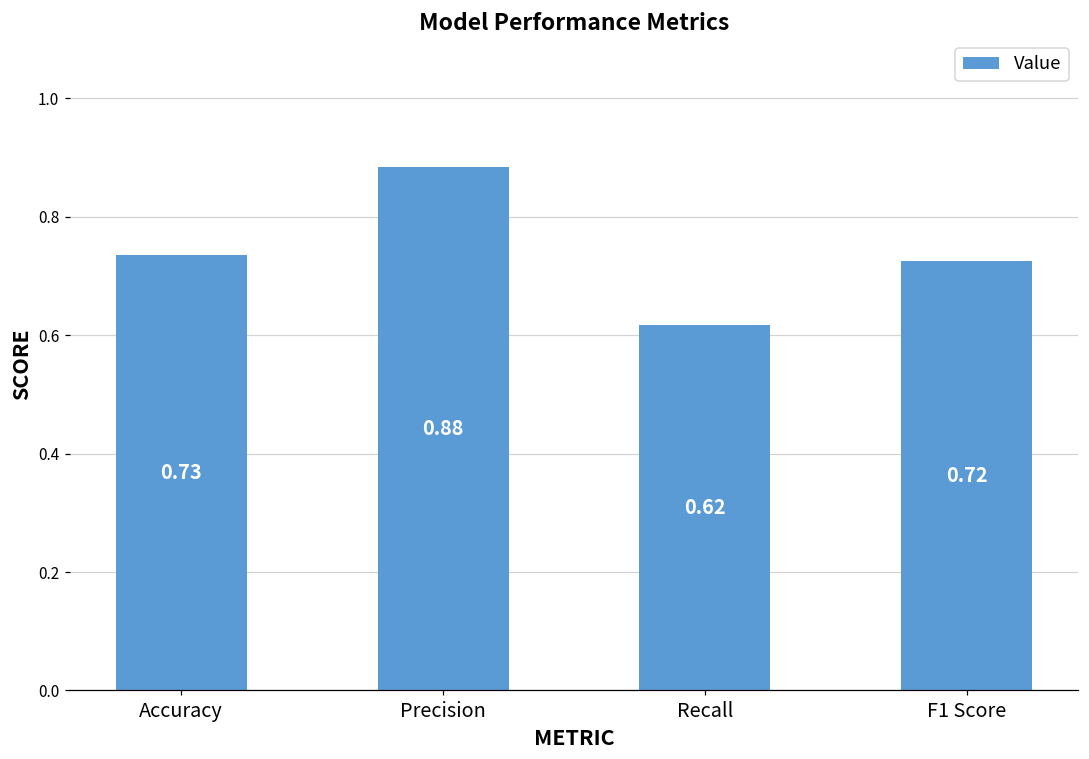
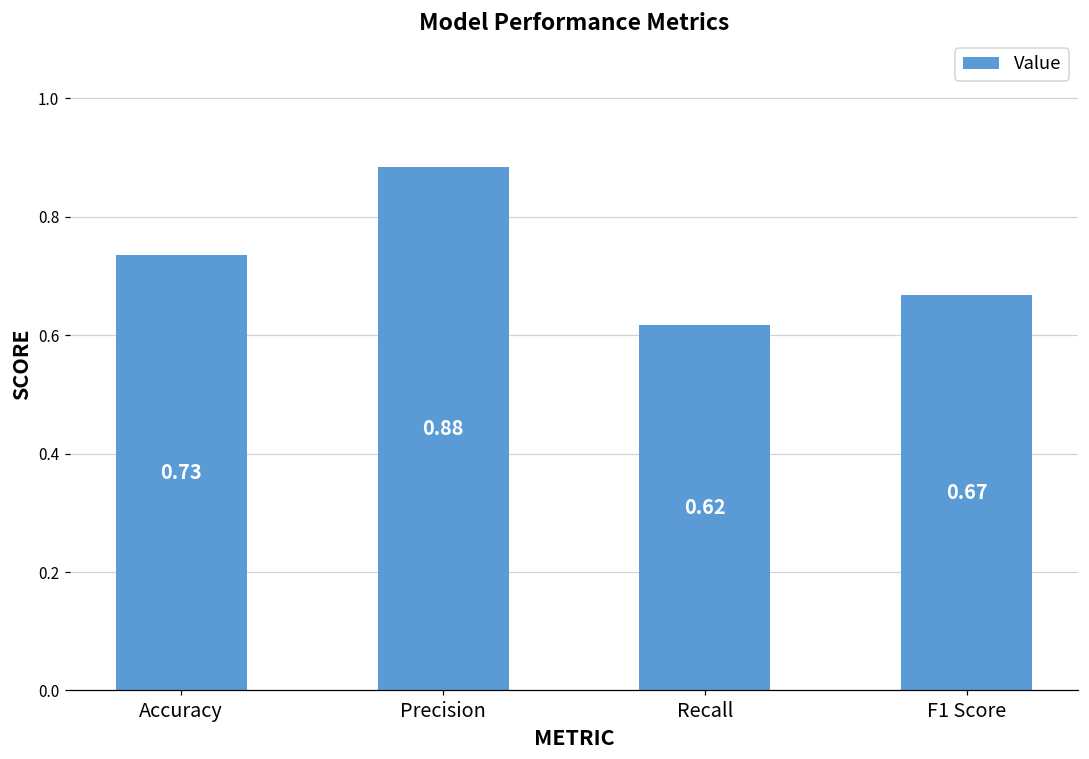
F1 Score: 0.72 -> 0.67
